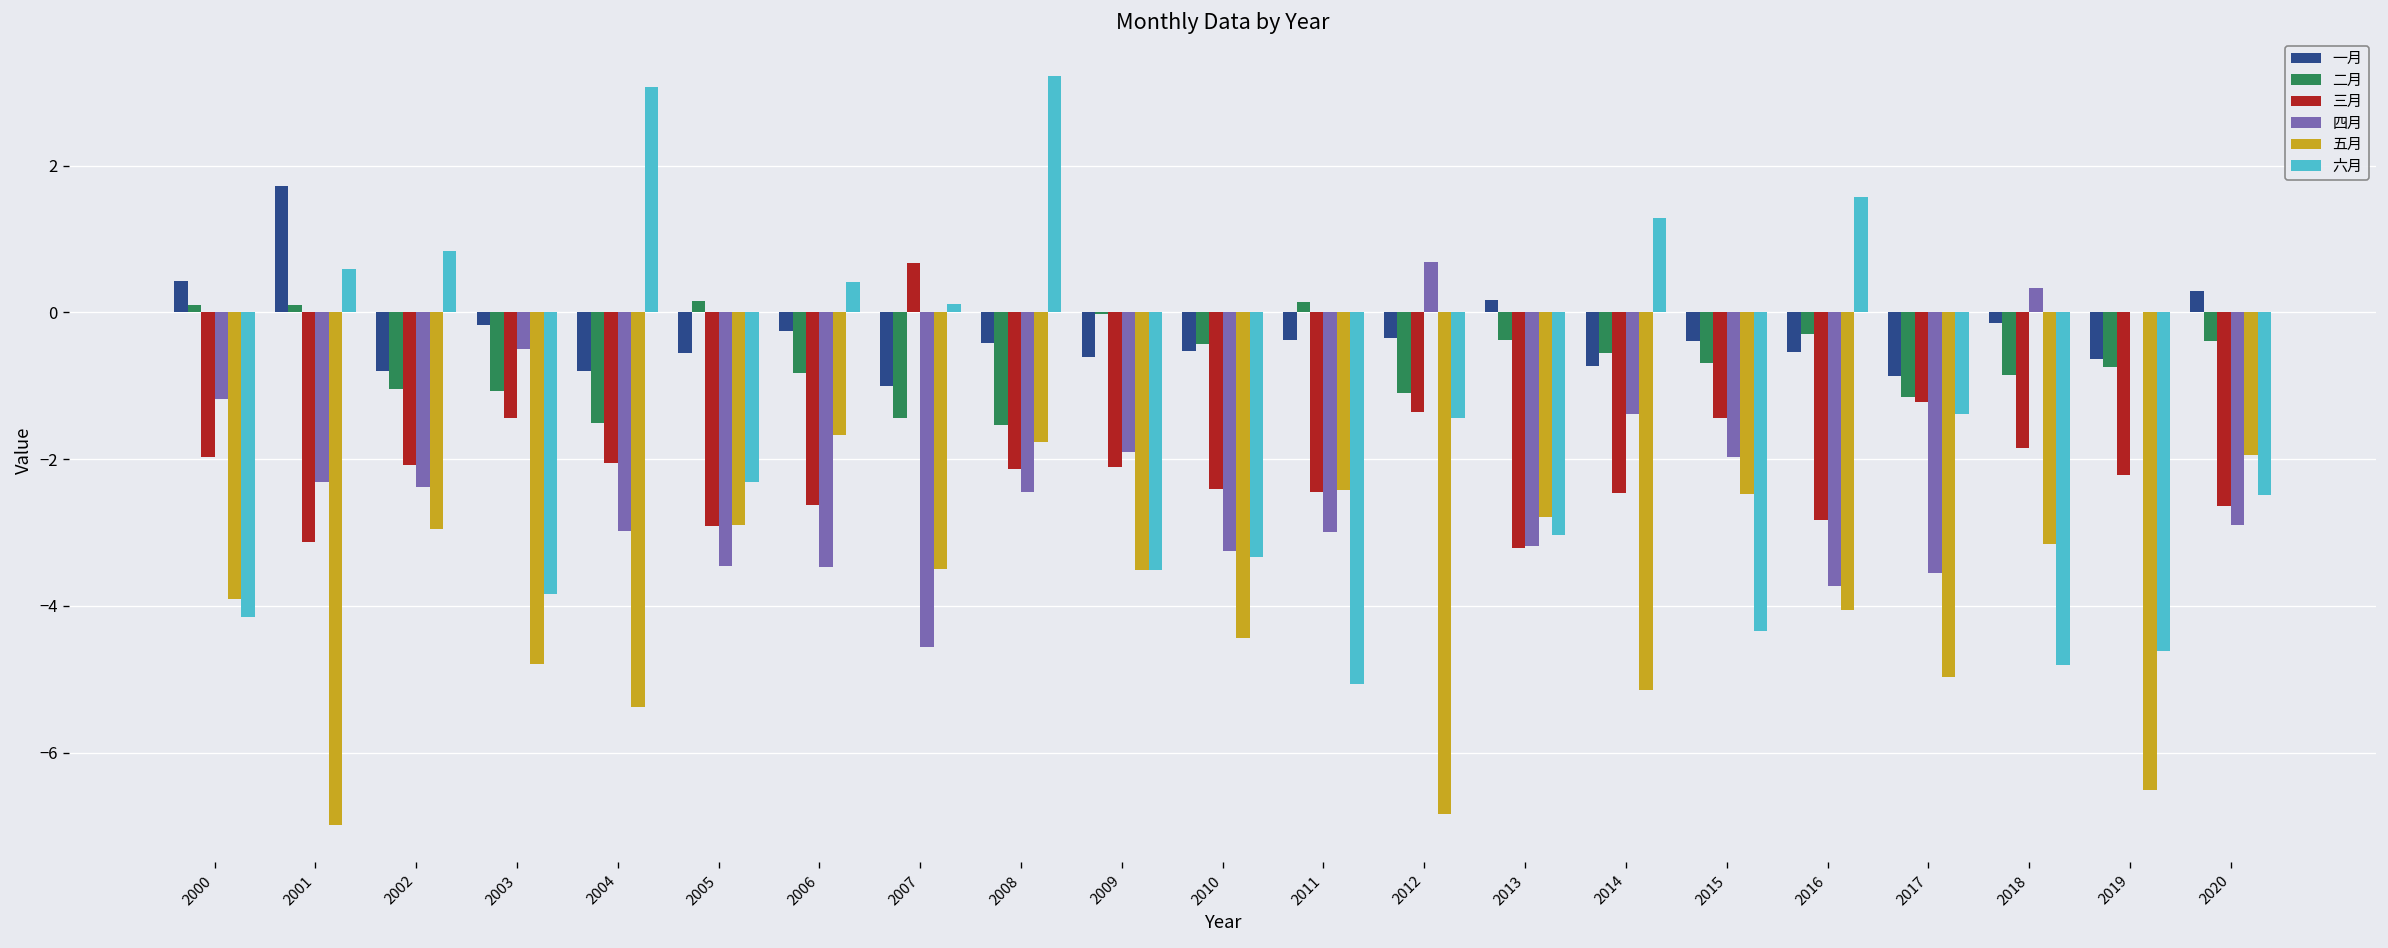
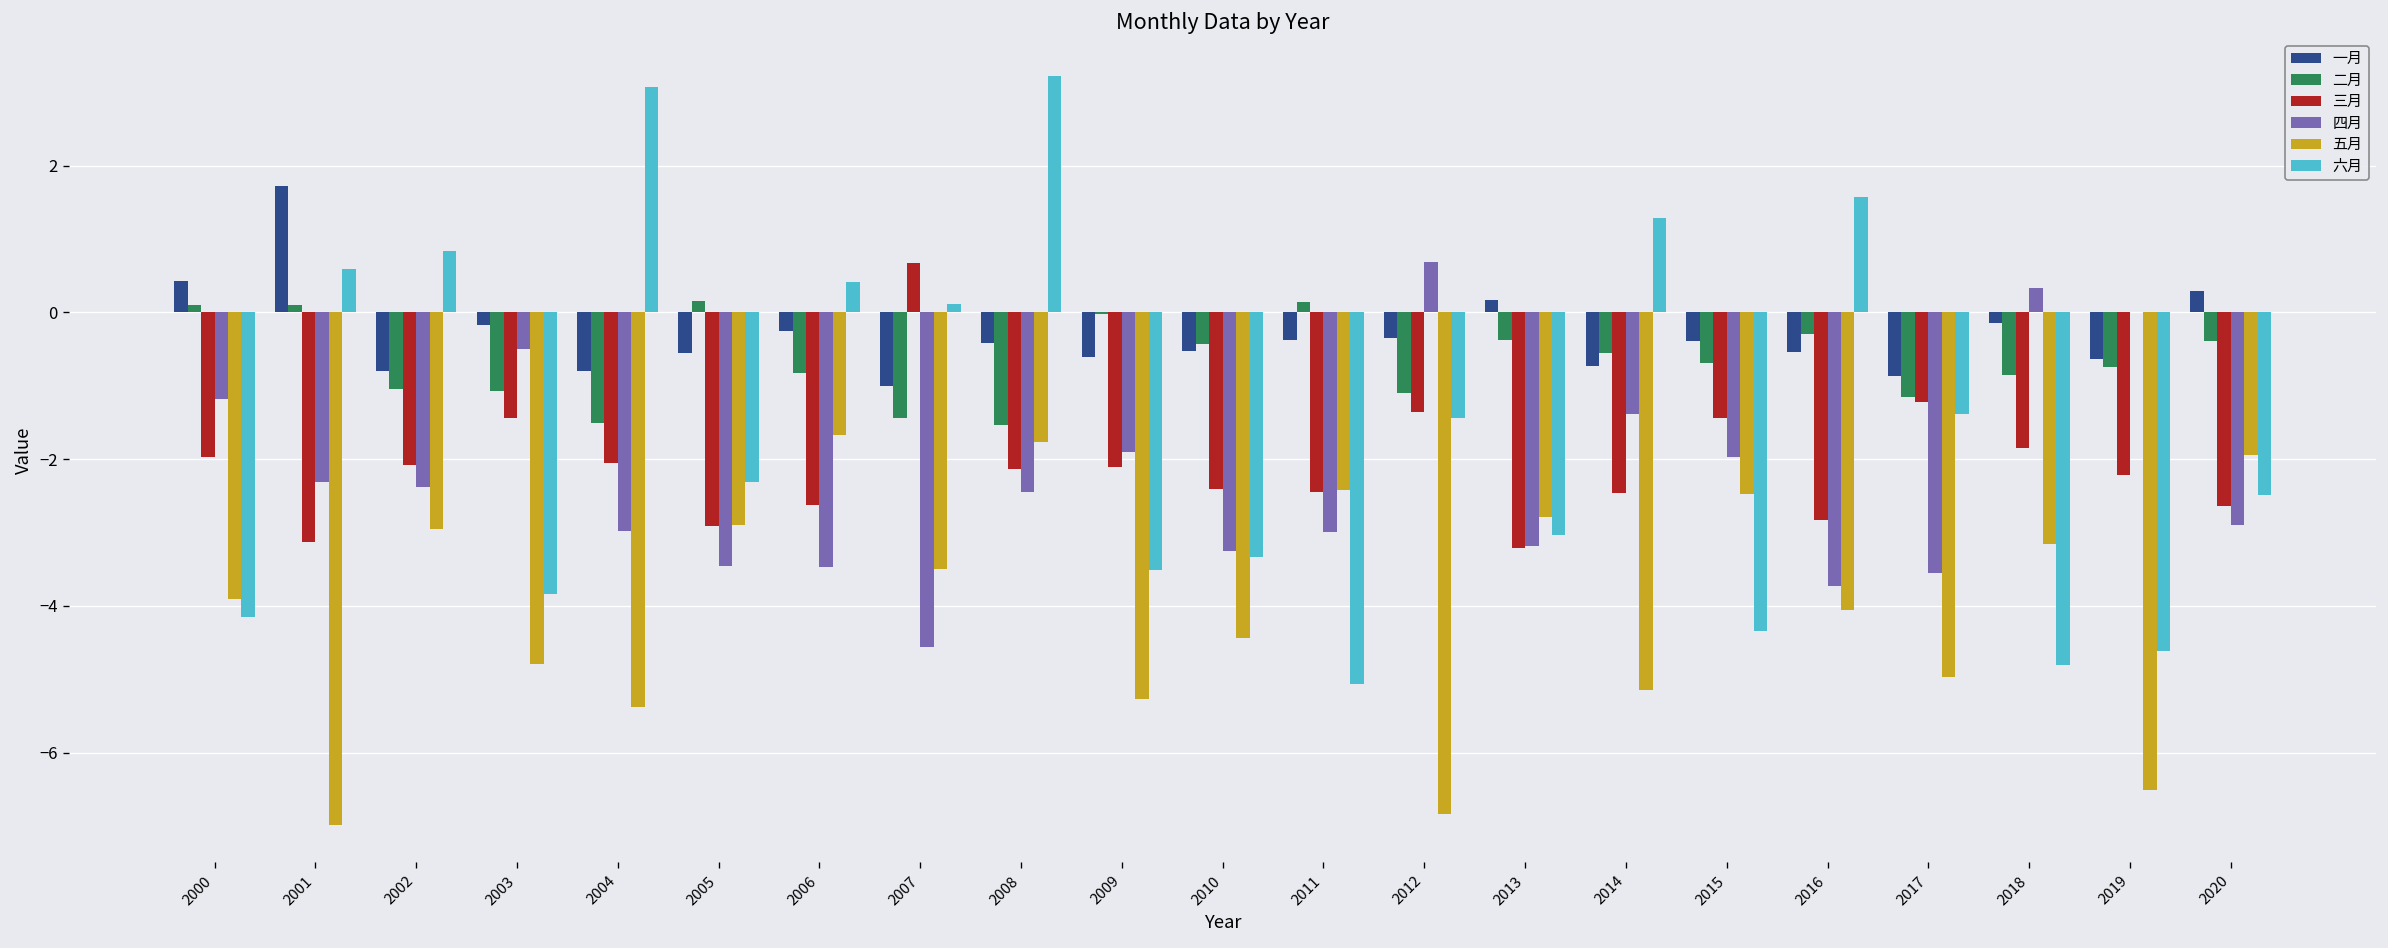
五月, 2009: -3.5 -> -5.3
